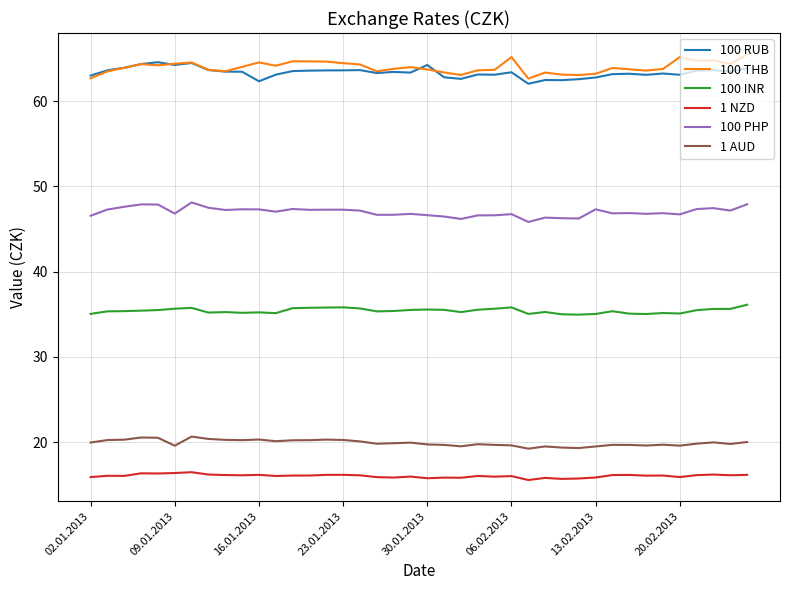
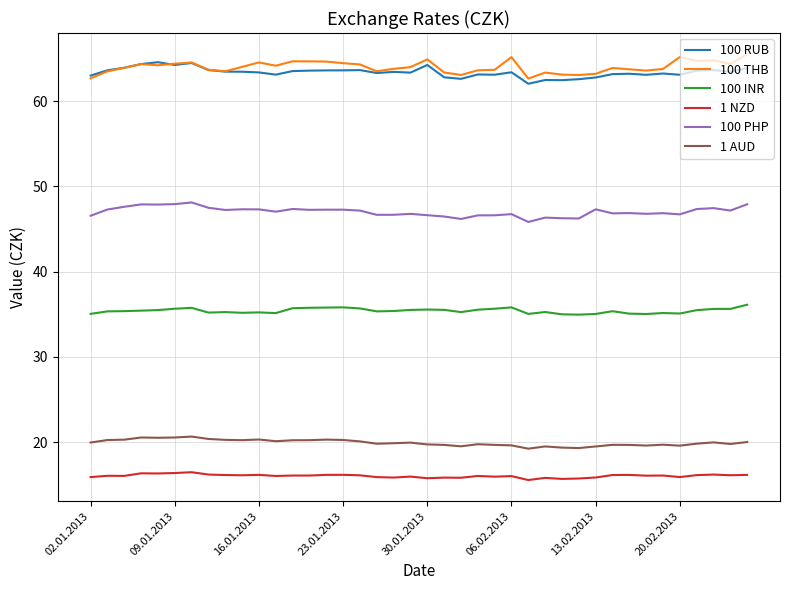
100 PHP, 09.01.2013: 47 -> 48
1 AUD, 09.01.2013: 20 -> 21
100 RUB, 16.01.2013: 62 -> 63
100 THB, 30.01.2013: 64 -> 65
